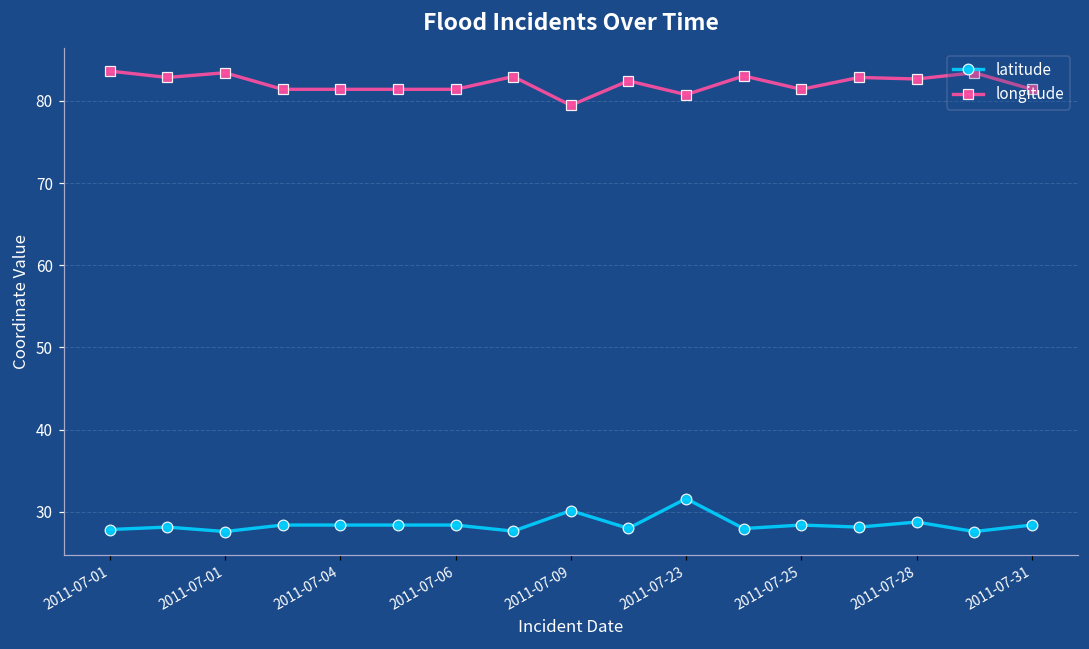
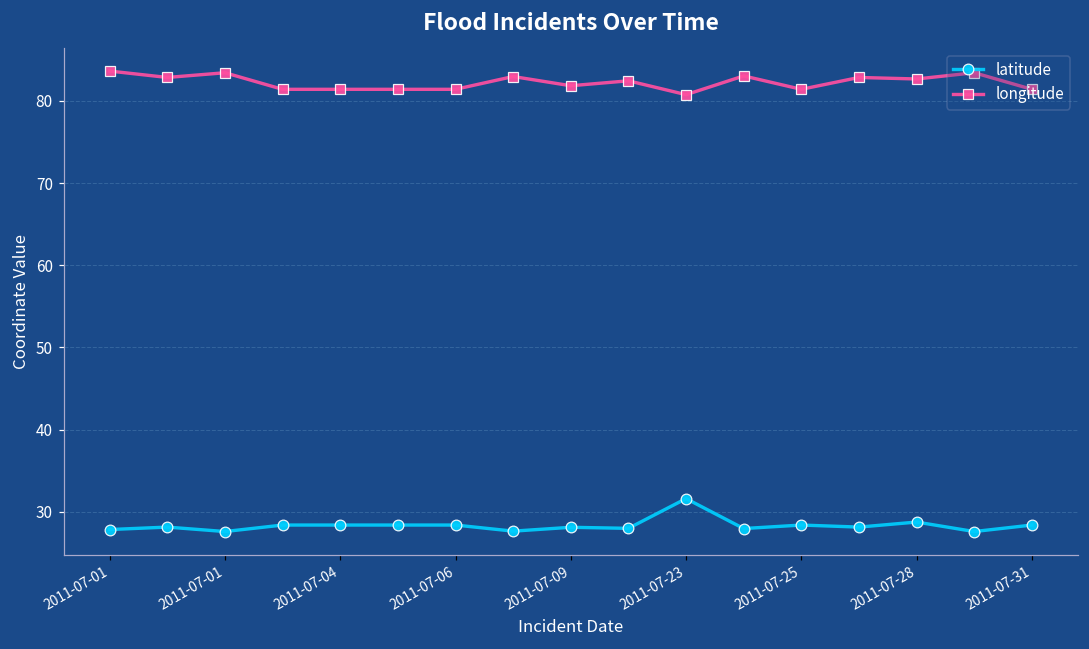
latitude, 2011-07-09: 30 -> 28
longitude, 2011-07-09: 79 -> 82
